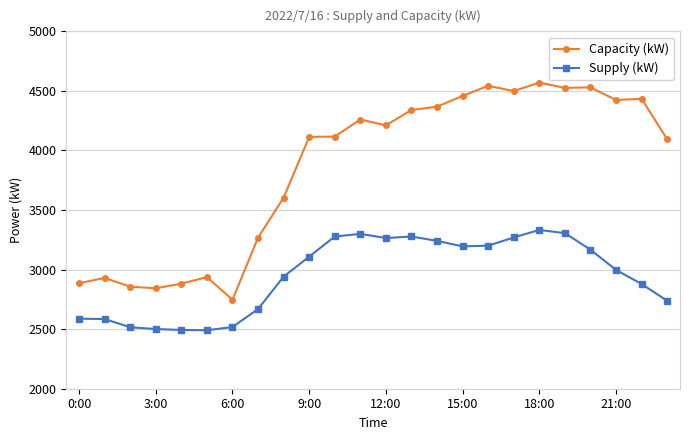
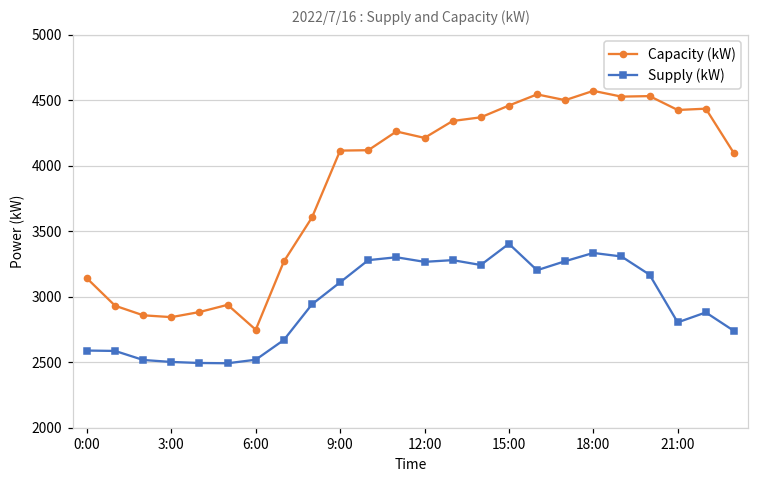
Capacity (kW), 0:00: 2890 -> 3140
Supply (kW), 15:00: 3200 -> 3400
Supply (kW), 21:00: 3000 -> 2800
